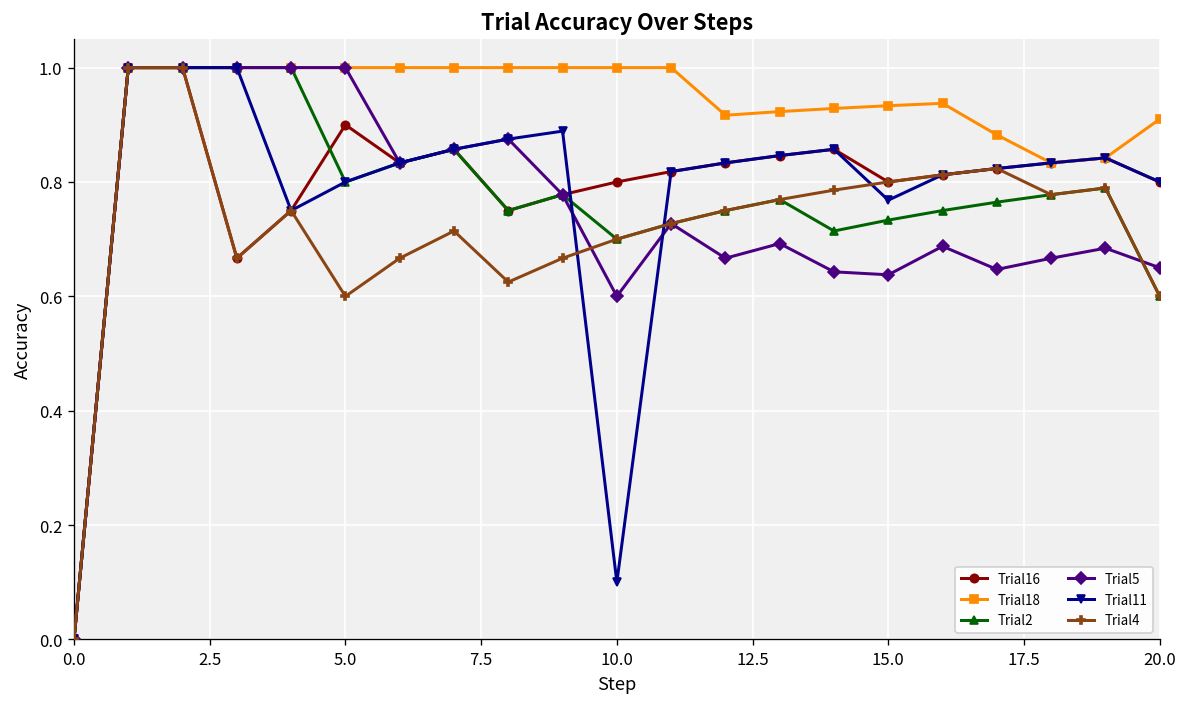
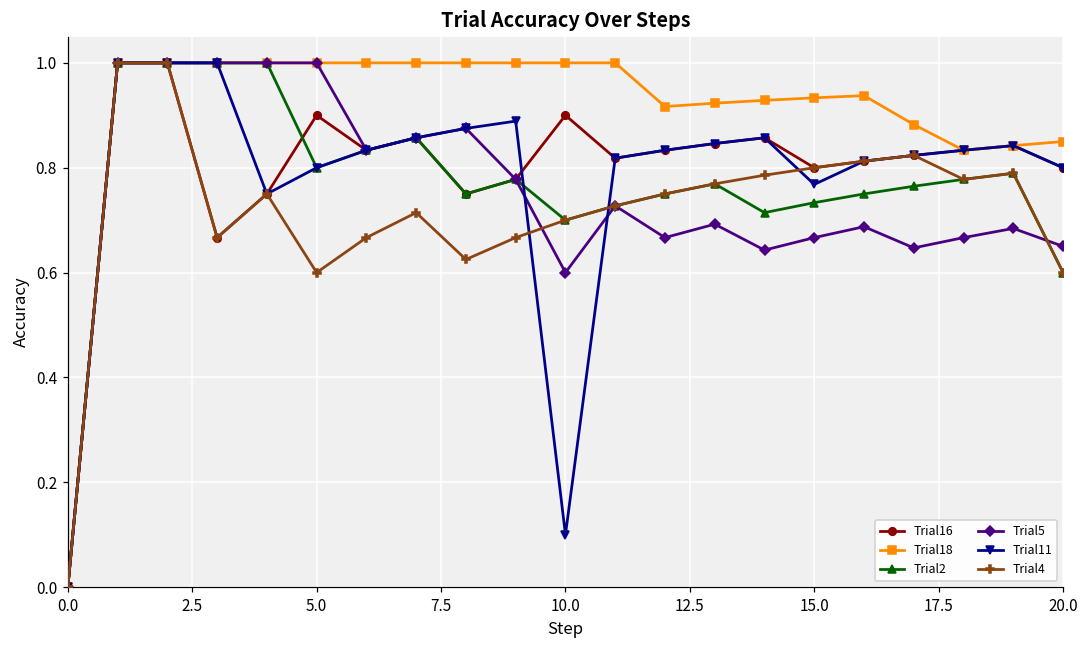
Trial16, 10.0: 0.8 -> 0.9
Trial5, 15.0: 0.64 -> 0.67
Trial18, 20.0: 0.91 -> 0.85
